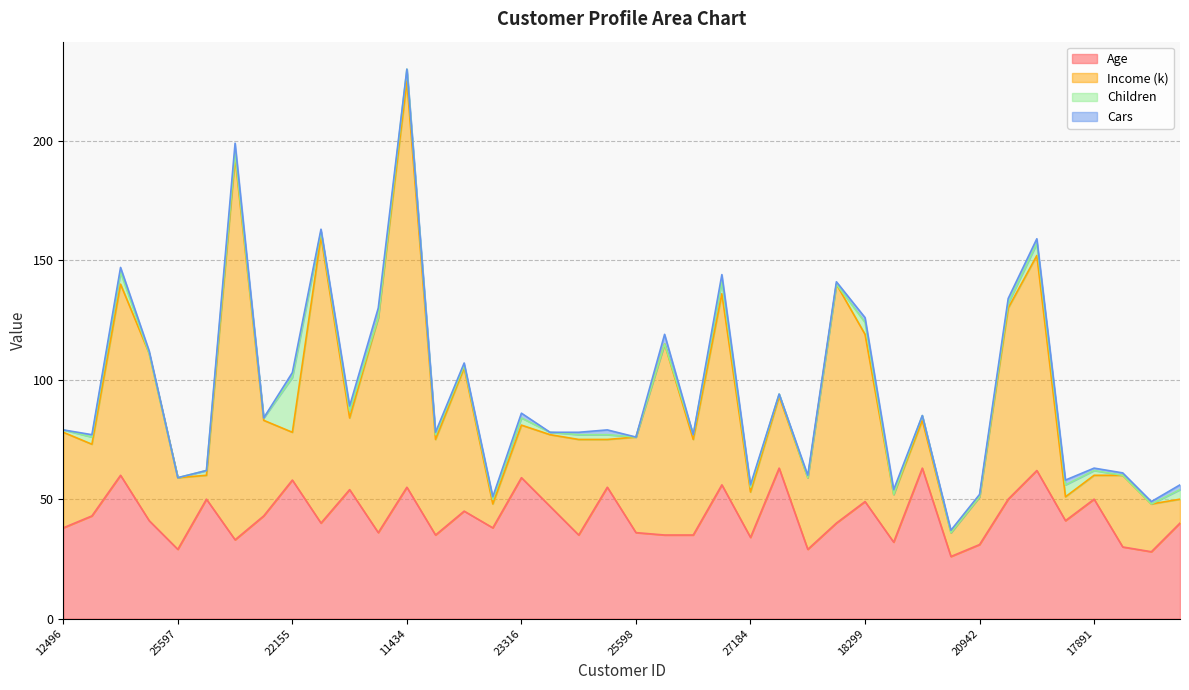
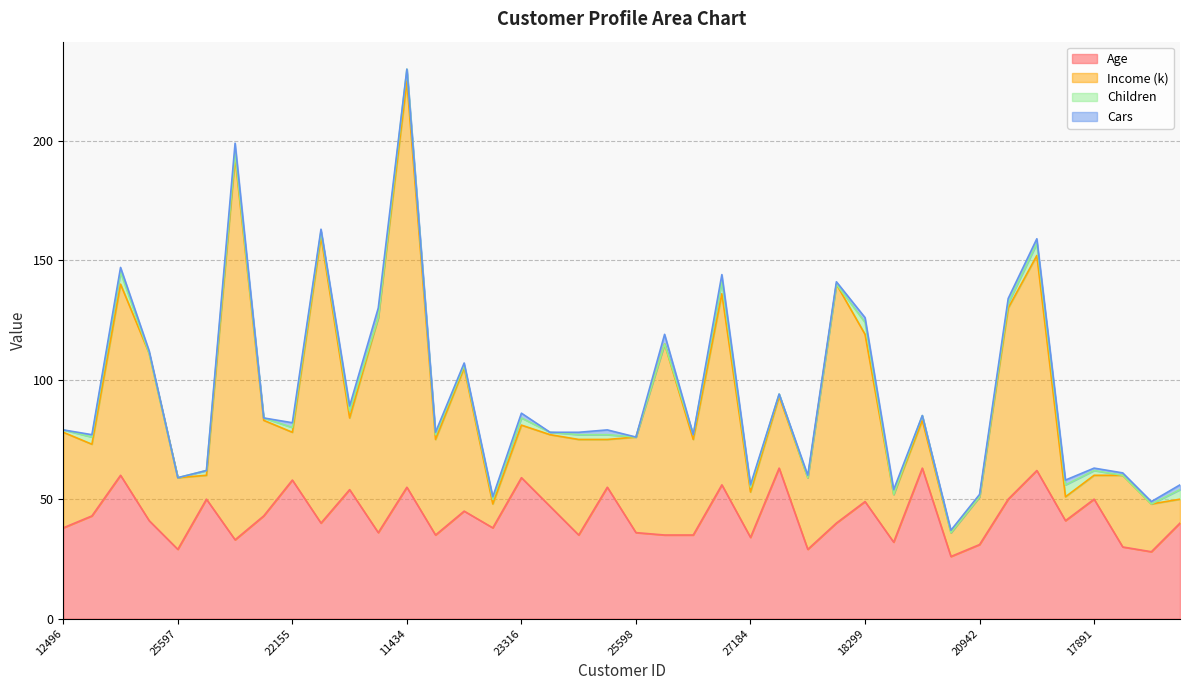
Children, 22155: 23 -> 2
